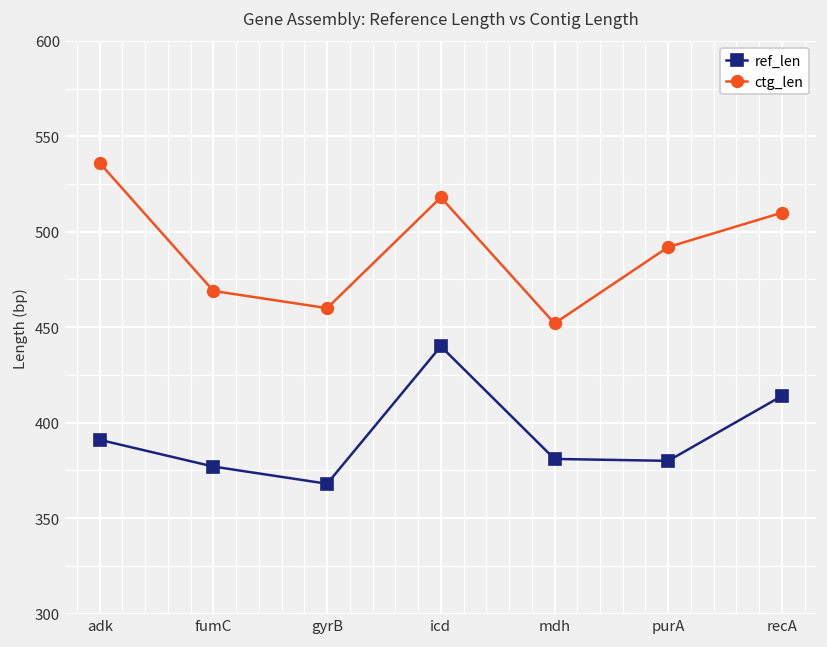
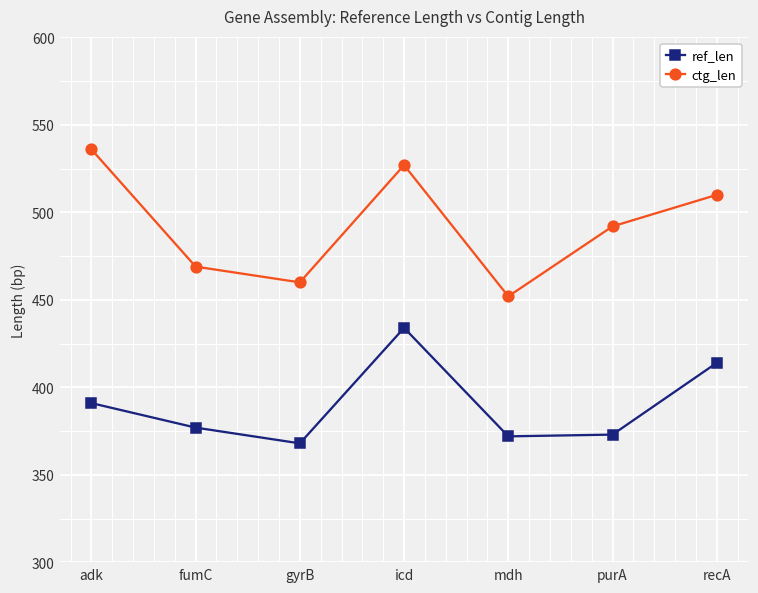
ref_len, icd: 440 -> 434
ctg_len, icd: 518 -> 527
ref_len, mdh: 381 -> 372
ref_len, purA: 380 -> 373
